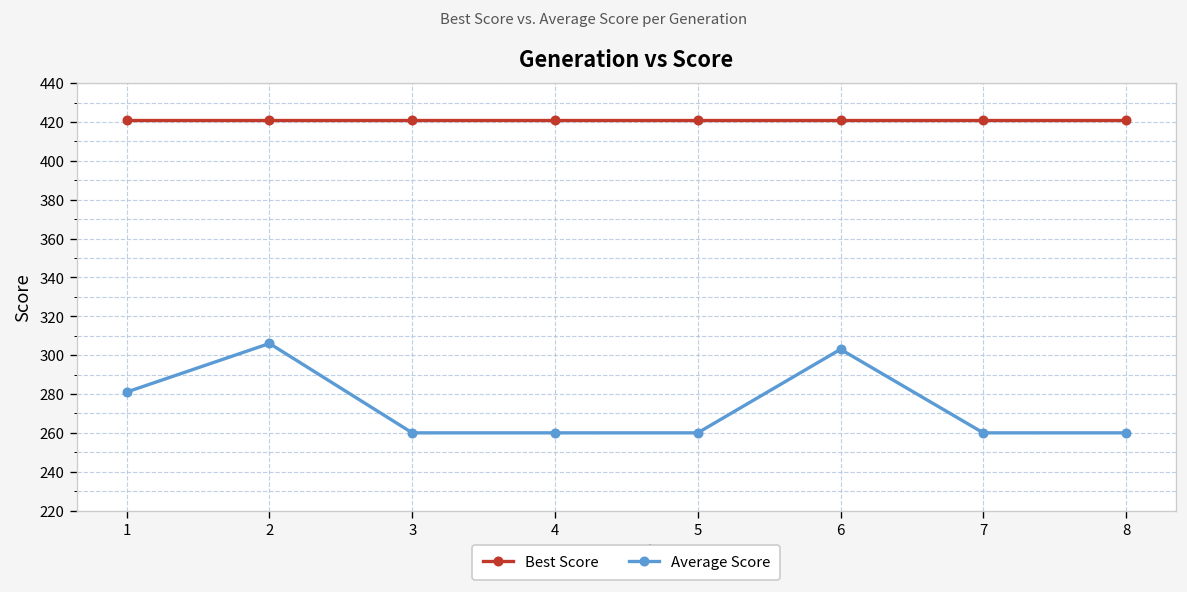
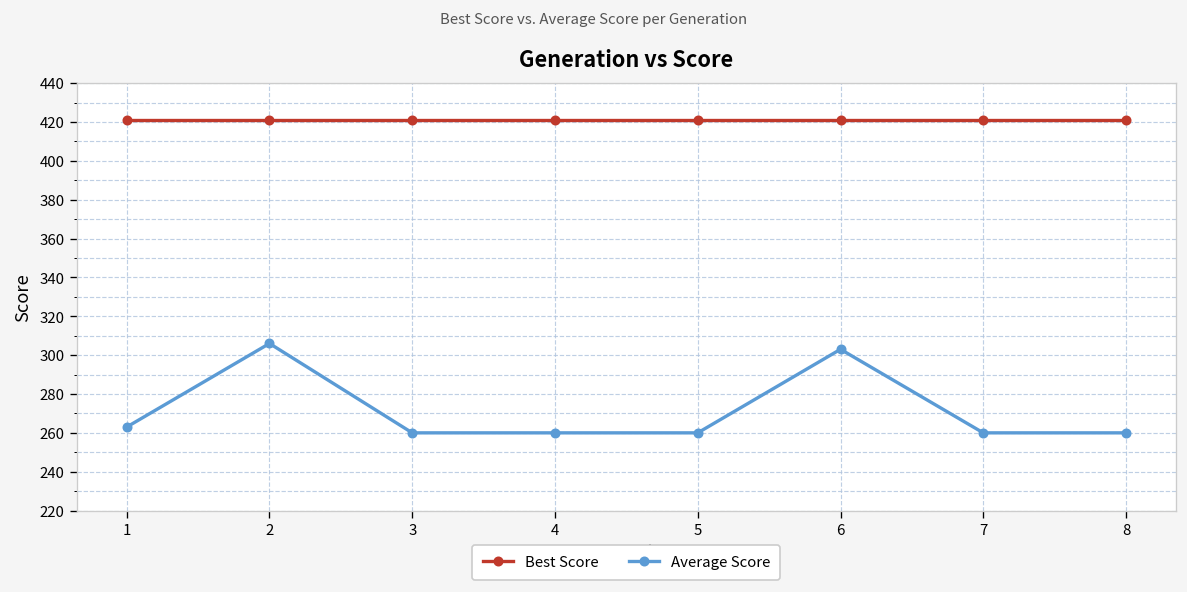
Average Score, 1: 281 -> 263
